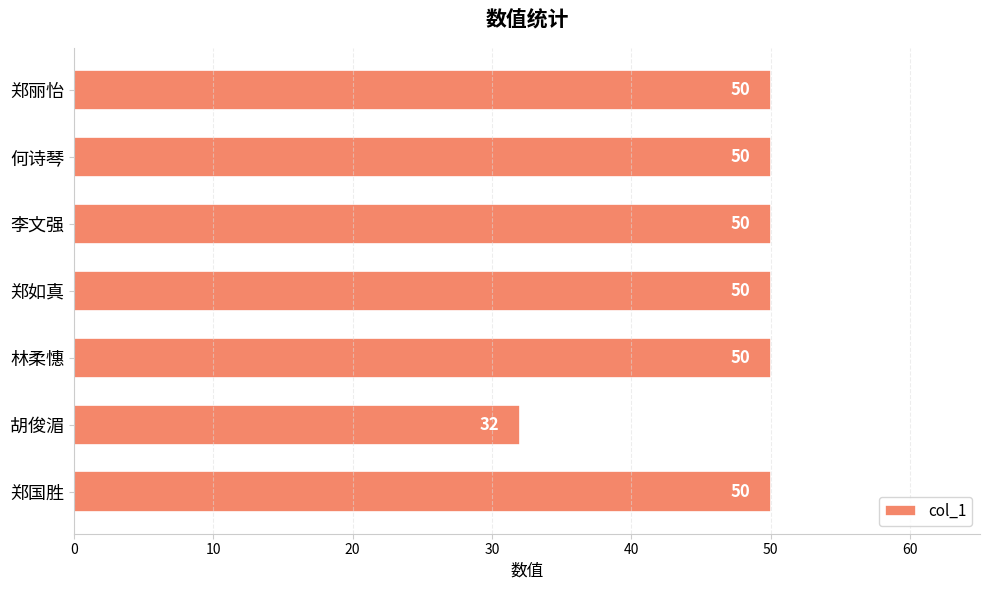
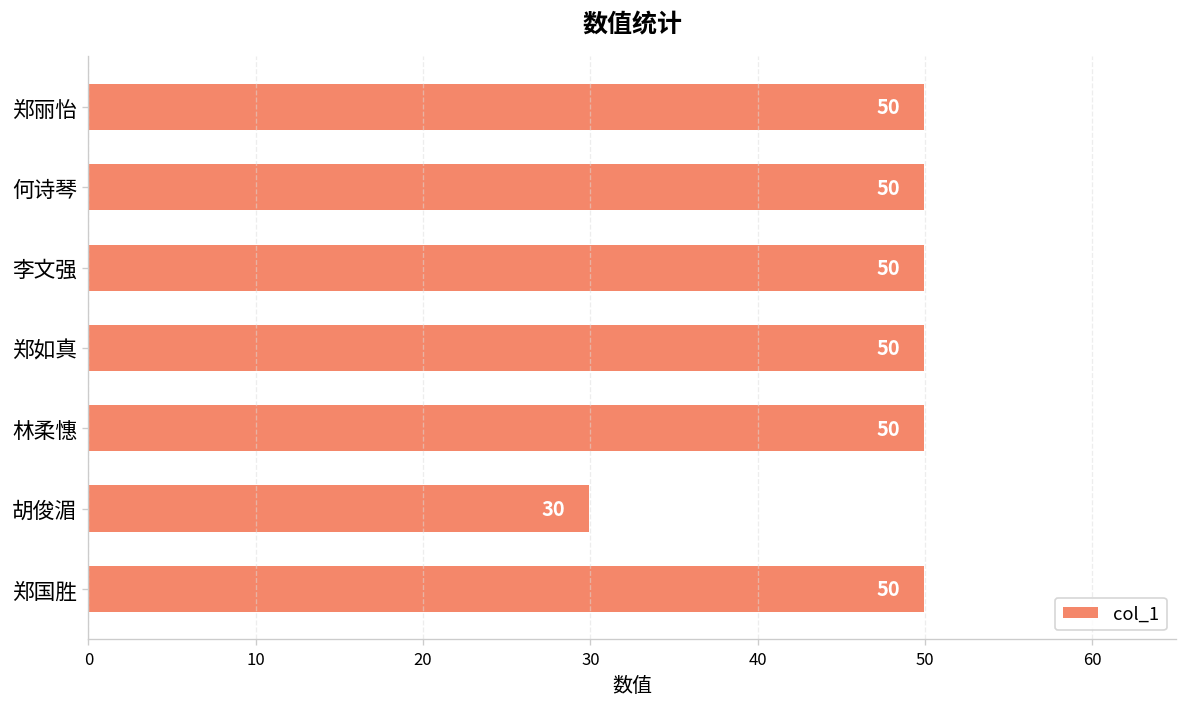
胡俊湄: 32 -> 30
